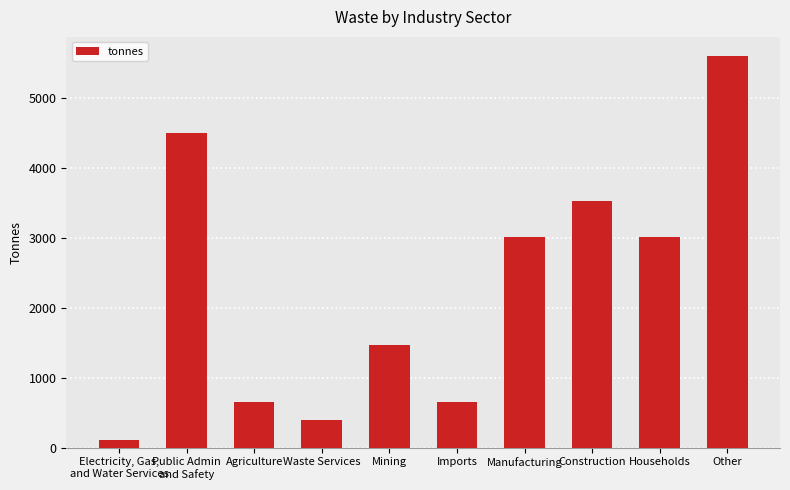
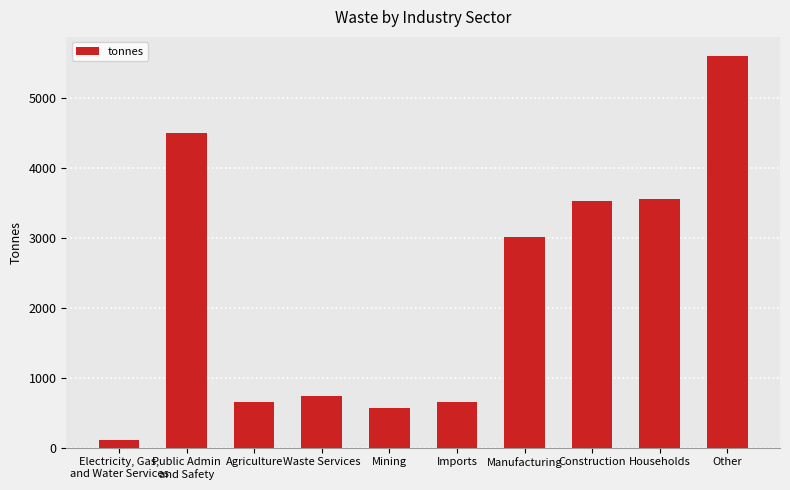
Waste Services: 400 -> 700
Mining: 1500 -> 600
Households: 3000 -> 3600
